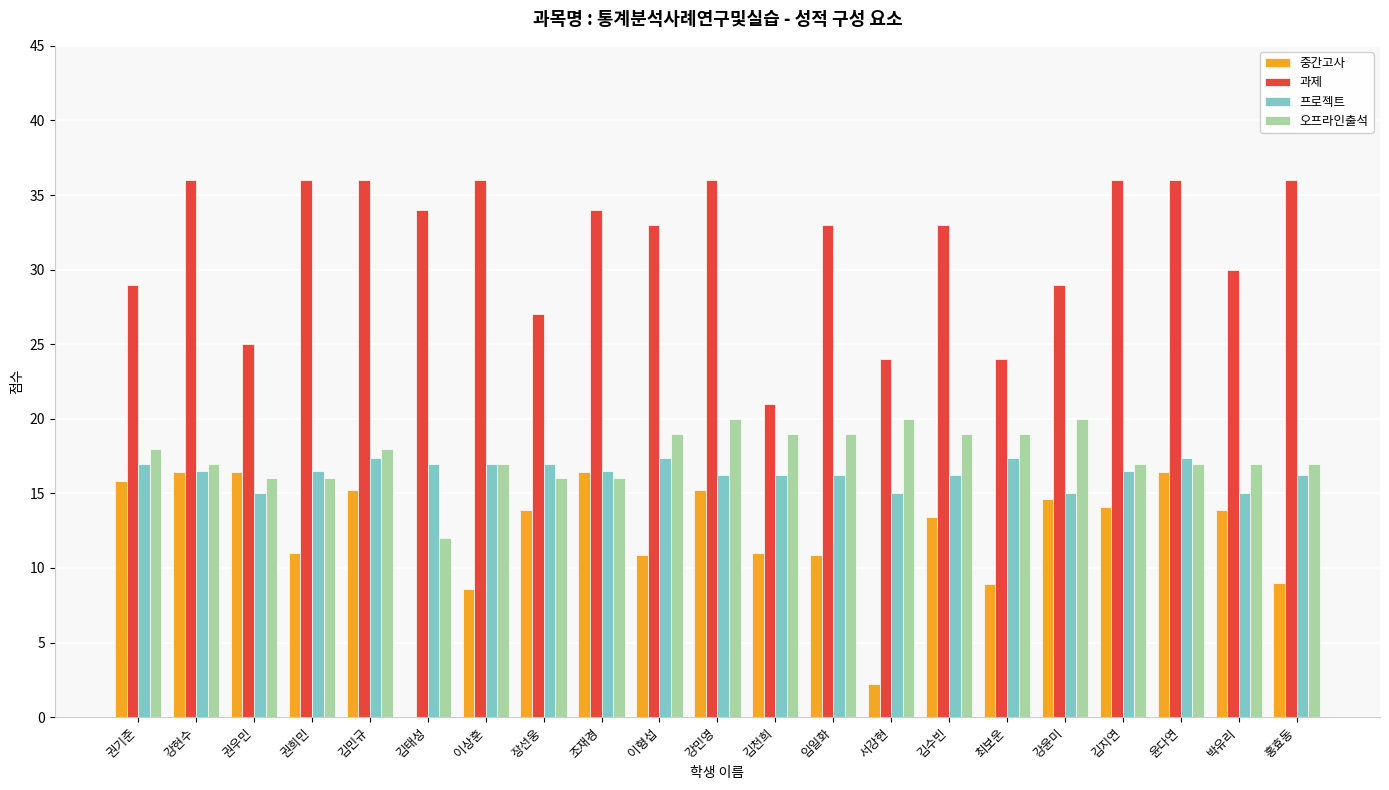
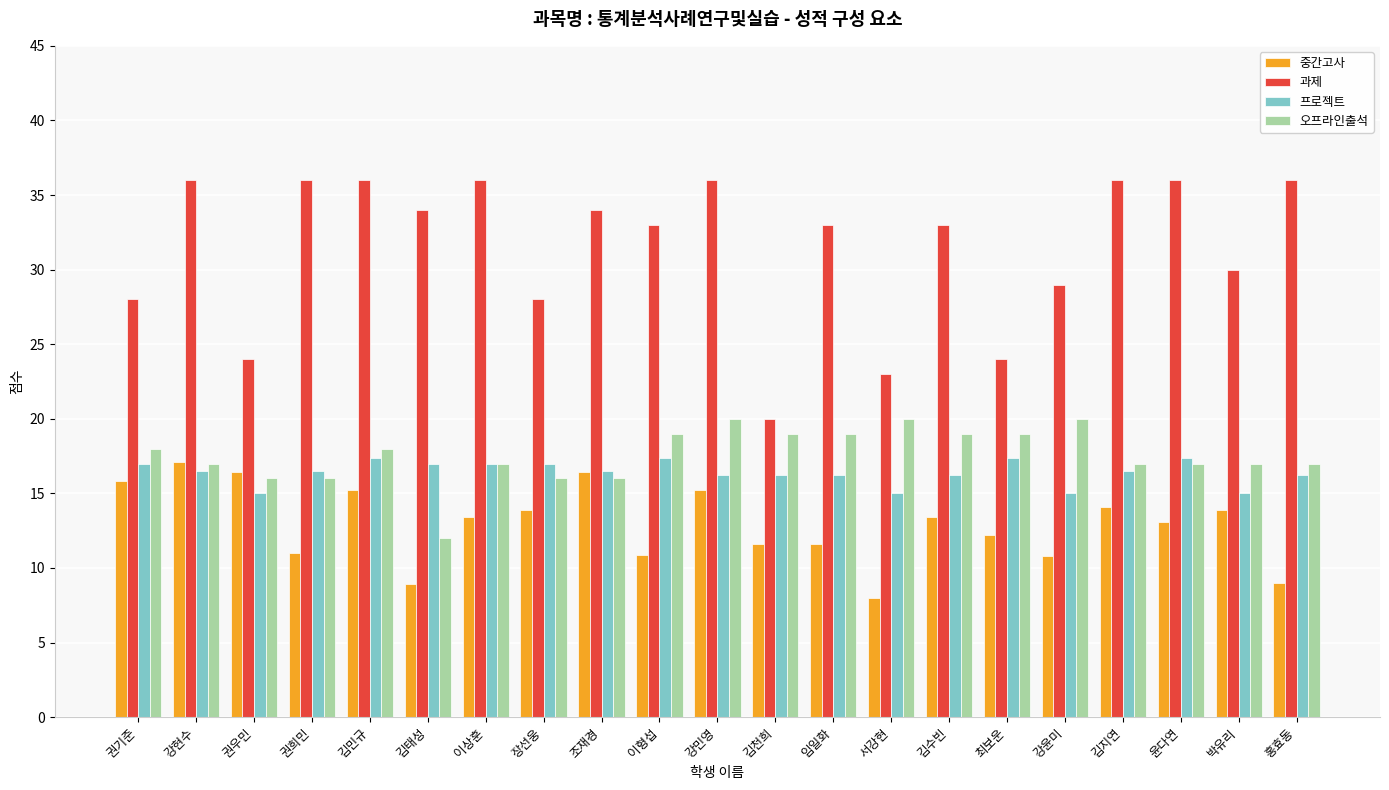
과제, 권기준: 29 -> 28
중간고사, 강현수: 16.4 -> 17.1
과제, 권우민: 25 -> 24
중간고사, 김태성: 0.0 -> 8.9
중간고사, 이상훈: 8.6 -> 13.4
과제, 장선웅: 27 -> 28
중간고사, 김천희: 11.0 -> 11.6
과제, 김천희: 21 -> 20
중간고사, 임일화: 10.9 -> 11.6
중간고사, 서강현: 2.2 -> 8.0
과제, 서강현: 24 -> 23
중간고사, 최보운: 8.9 -> 12.2
중간고사, 강윤미: 14.6 -> 10.8
중간고사, 윤다연: 16.4 -> 13.1
